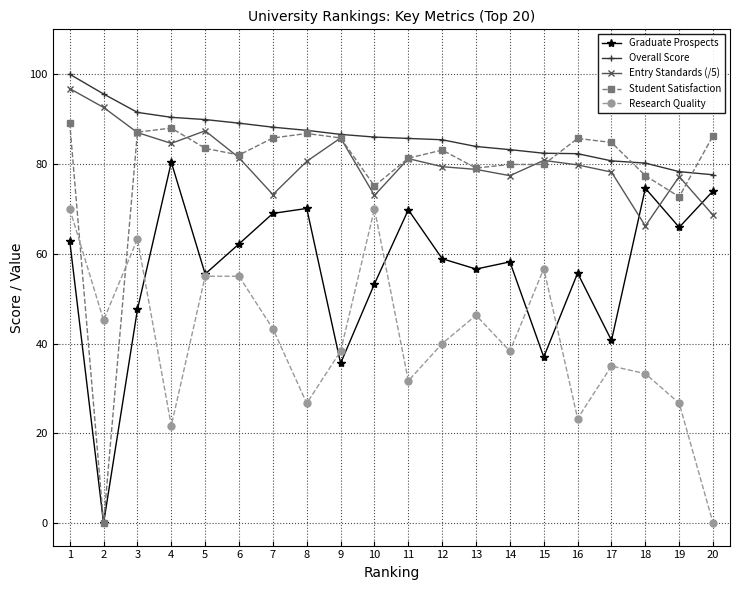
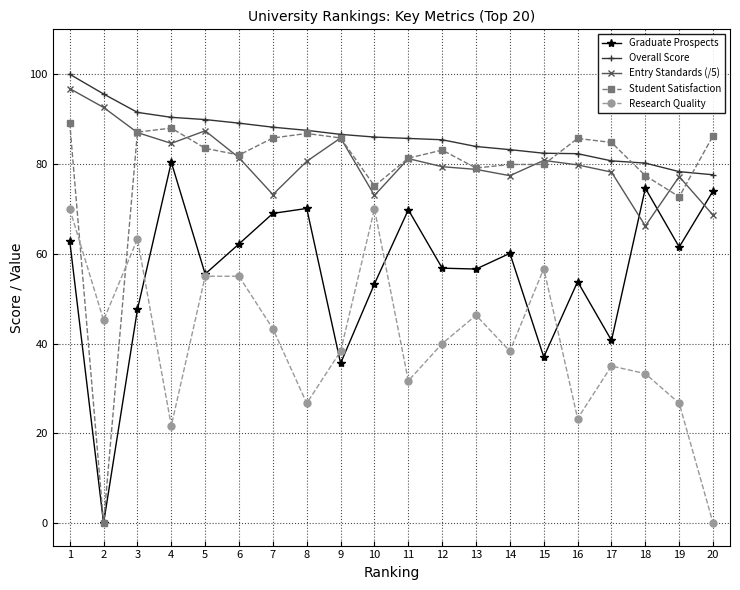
Graduate Prospects, 12: 59 -> 57
Graduate Prospects, 14: 58 -> 60
Graduate Prospects, 16: 56 -> 54
Graduate Prospects, 19: 66 -> 62
